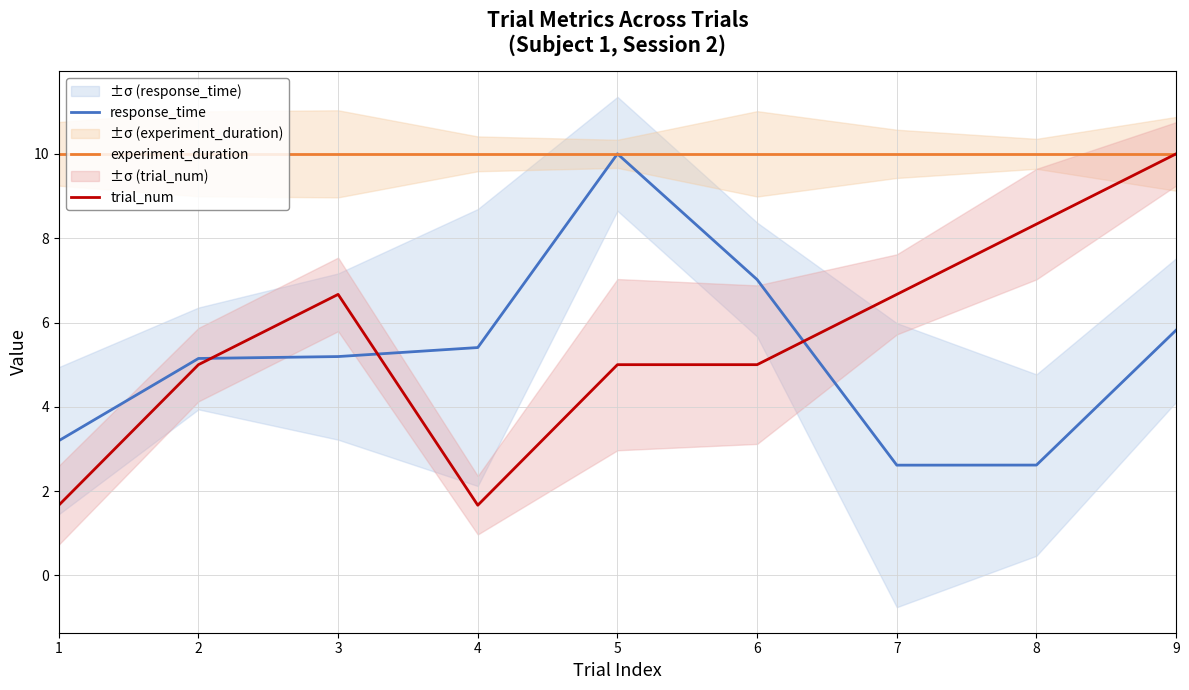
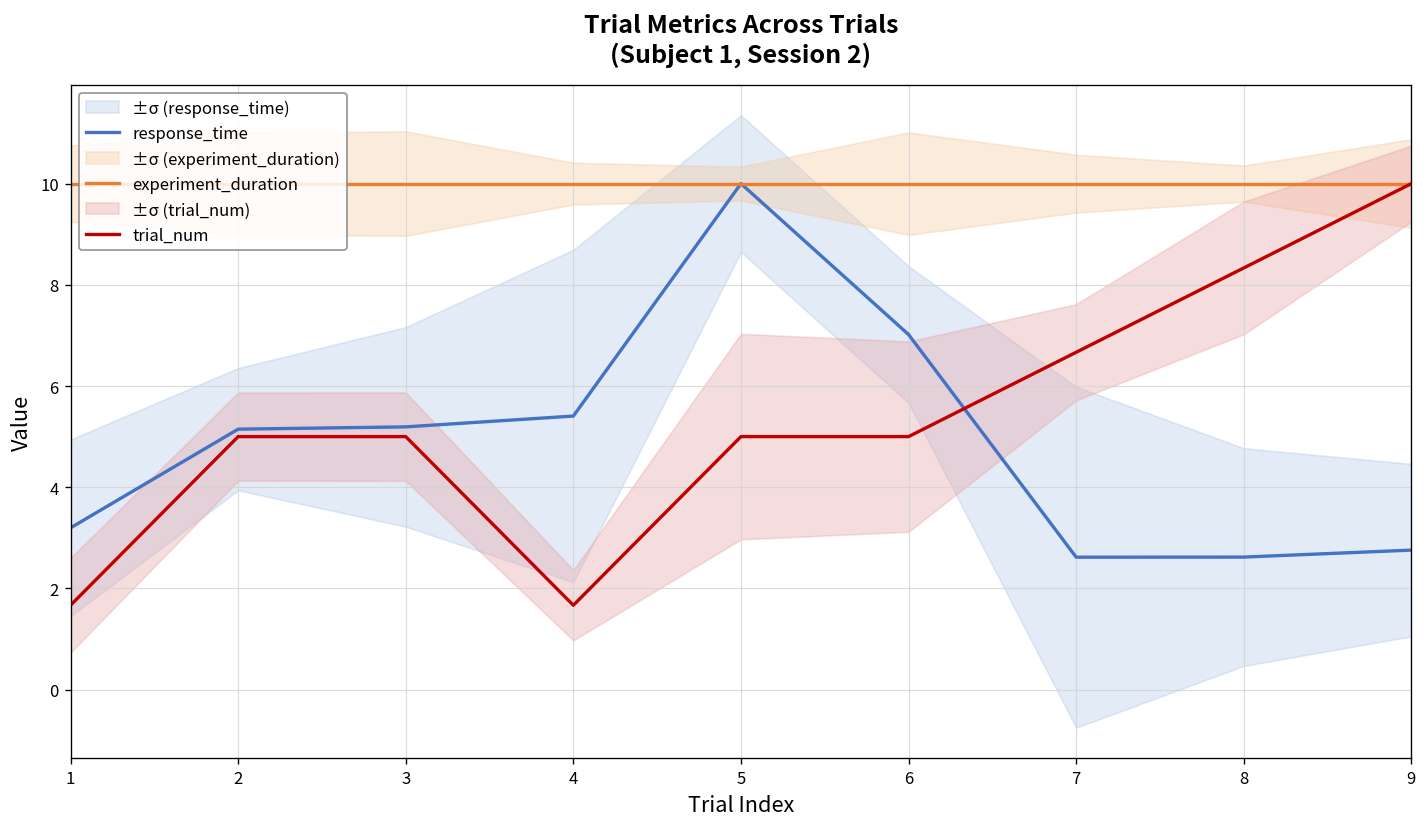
trial_num, 3: 6.7 -> 5.0
response_time, 9: 5.8 -> 2.8
